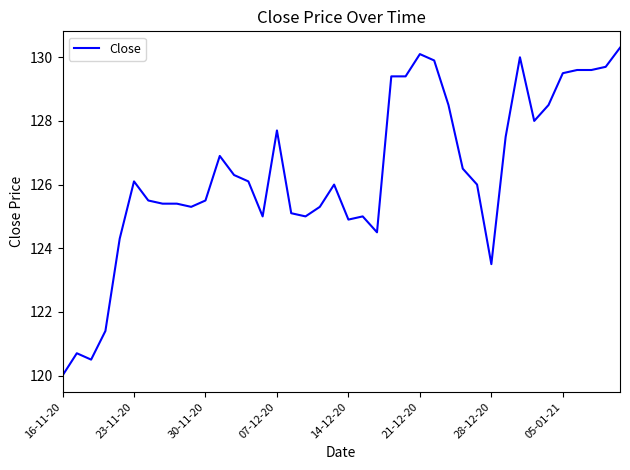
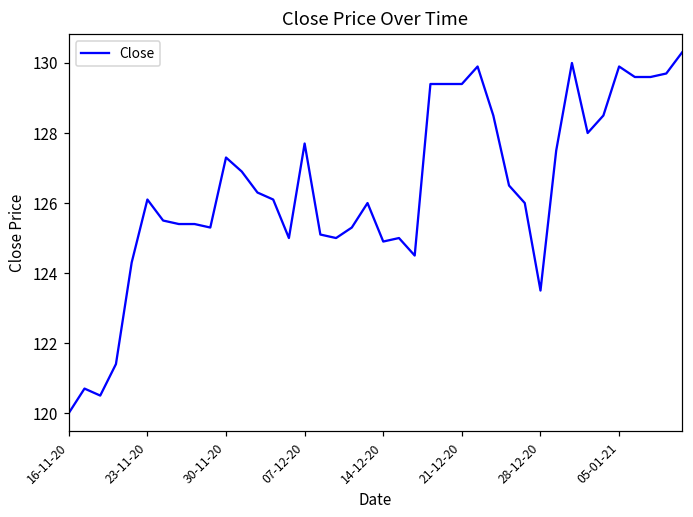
30-11-20: 125.5 -> 127.3
21-12-20: 130.1 -> 129.4
05-01-21: 129.5 -> 129.9
